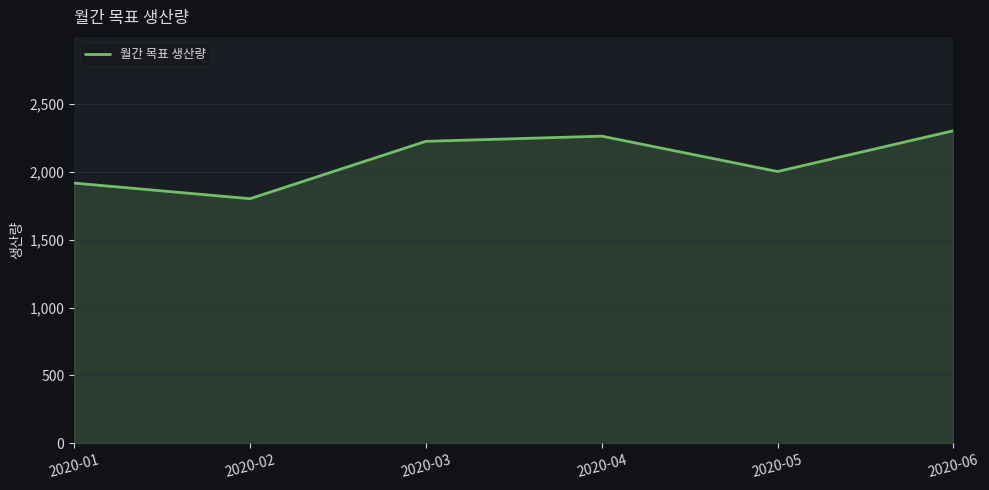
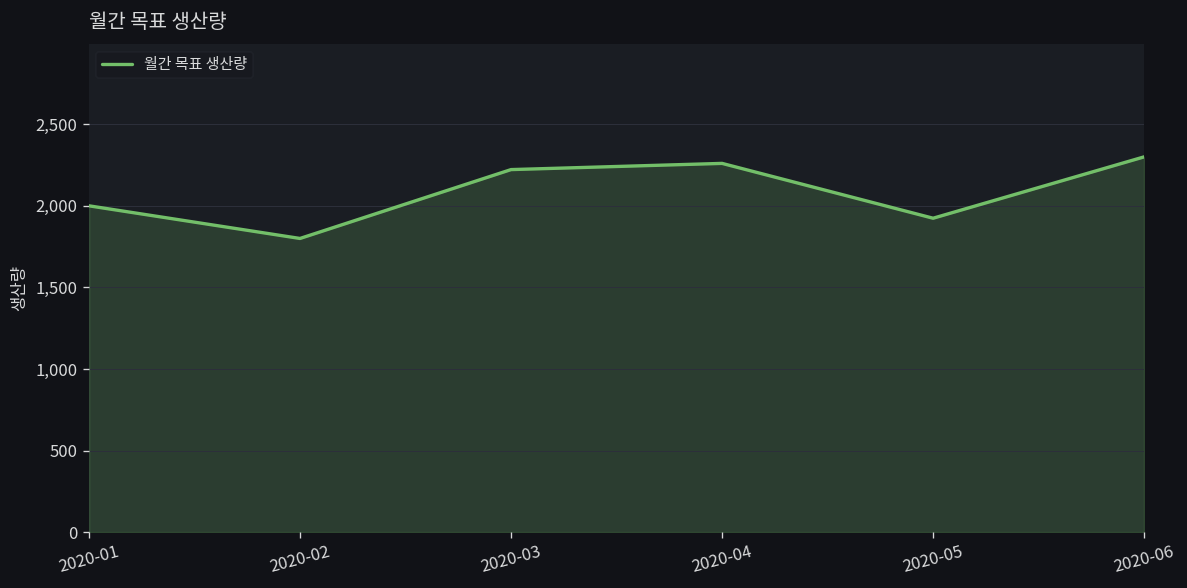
2020-01: 1,920 -> 2,000
2020-05: 2,000 -> 1,920
